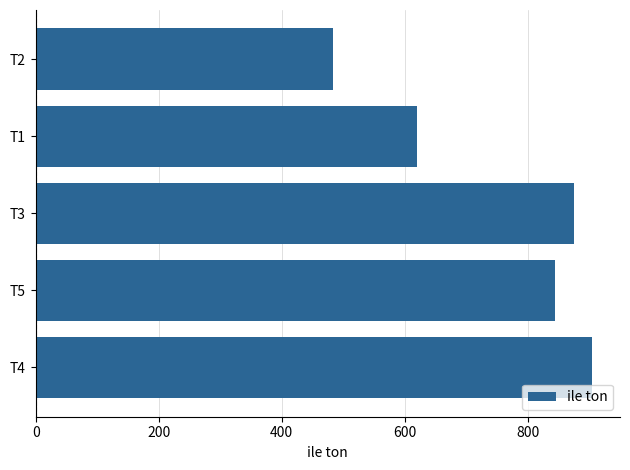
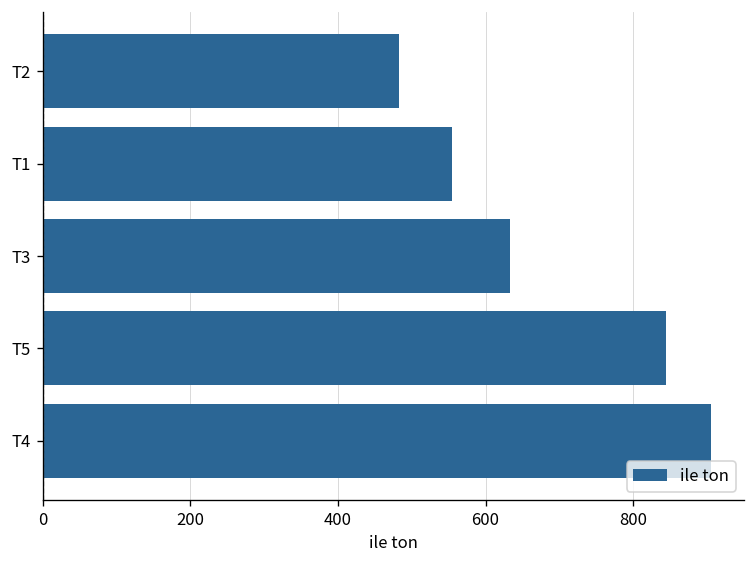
T1: 620 -> 560
T3: 880 -> 630
